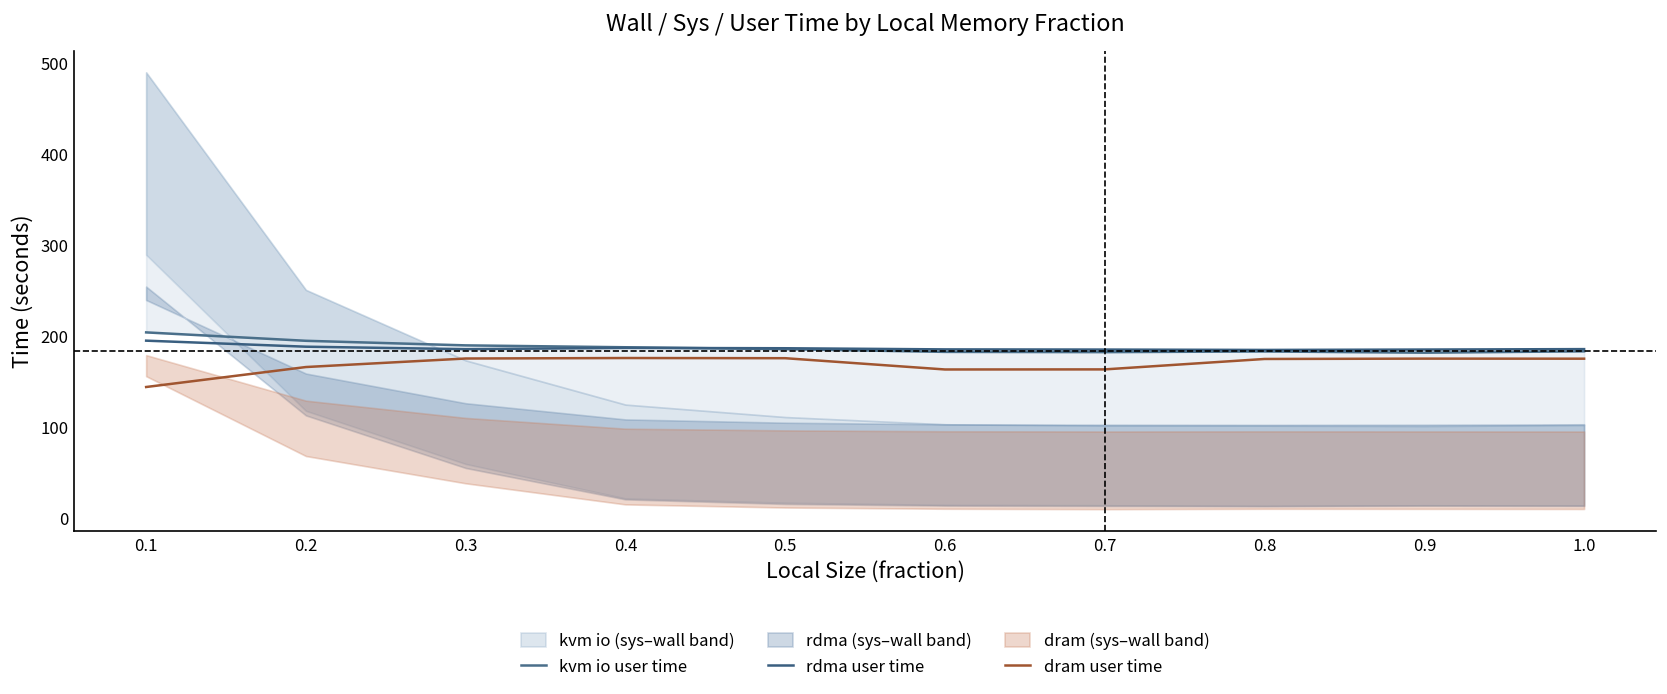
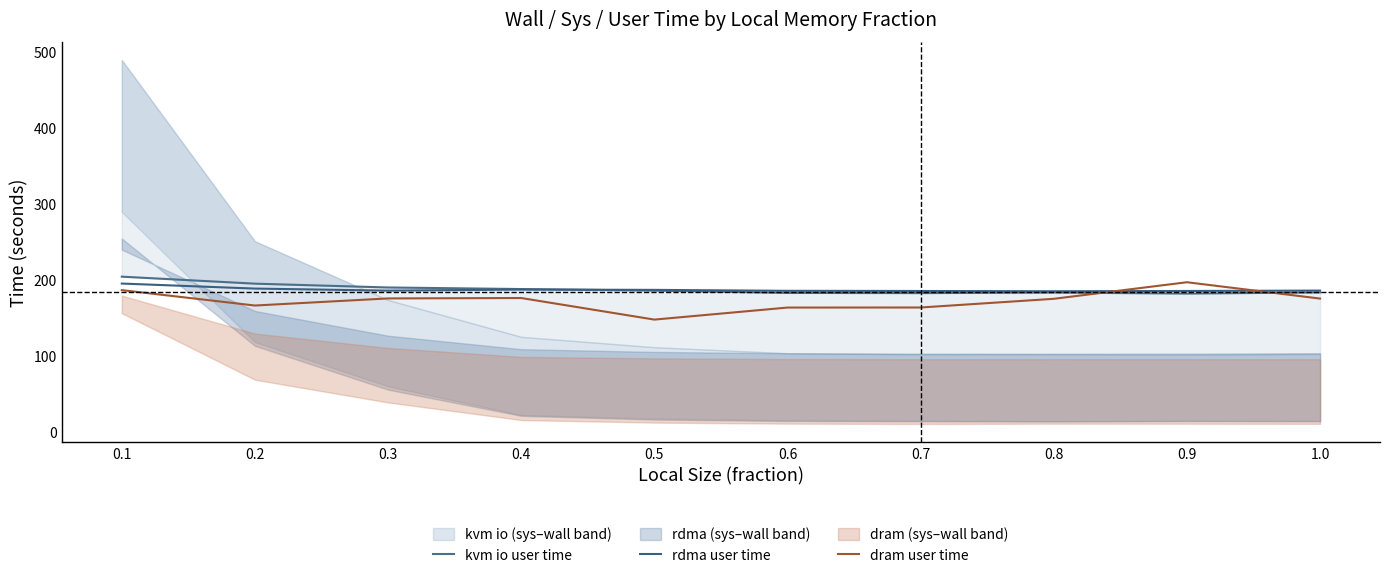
dram user time, 0.1: 140 -> 190
dram user time, 0.5: 180 -> 150
dram user time, 0.9: 180 -> 200
